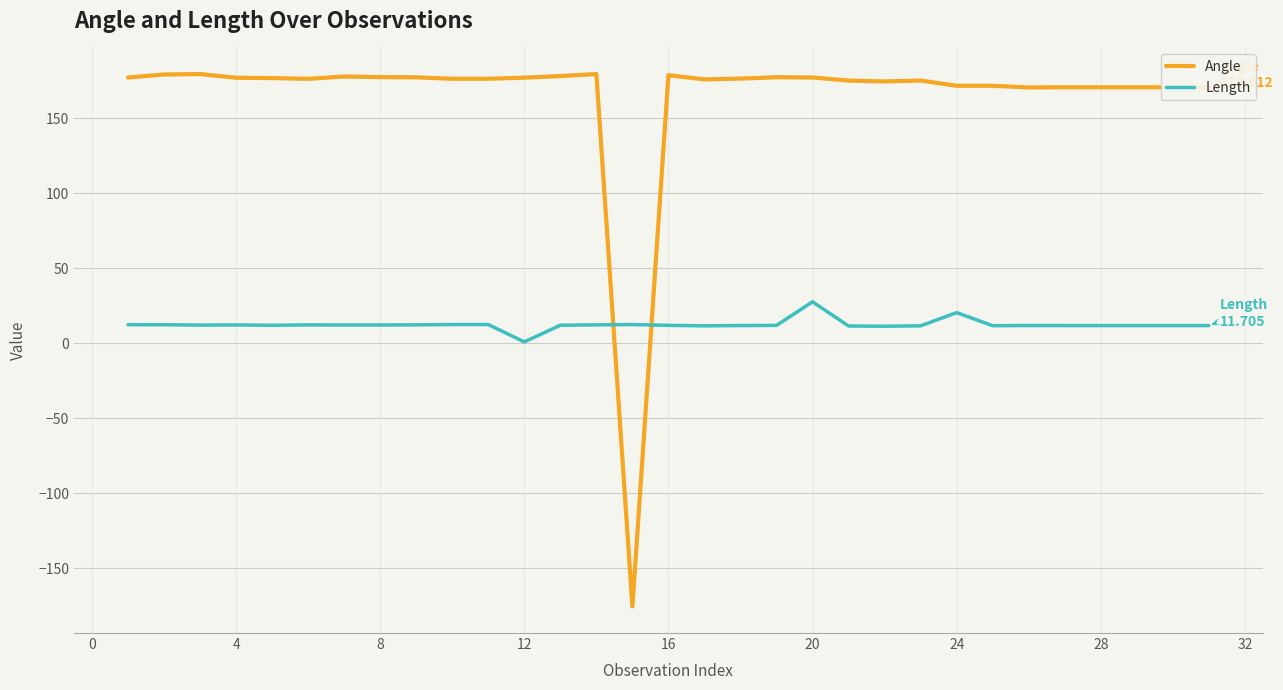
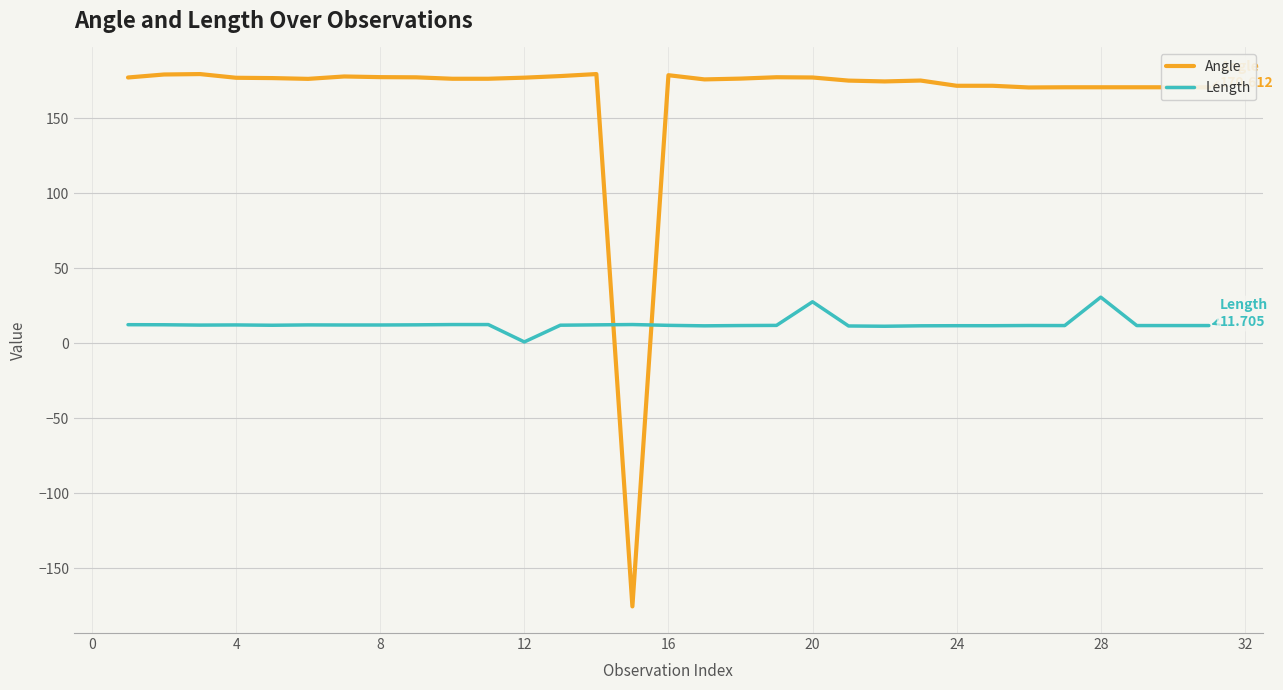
Length, 24: 20 -> 12
Length, 28: 12 -> 31
